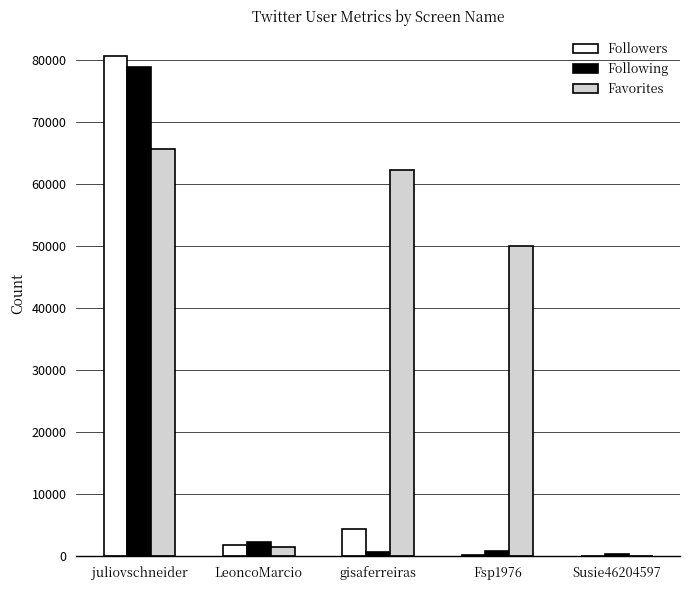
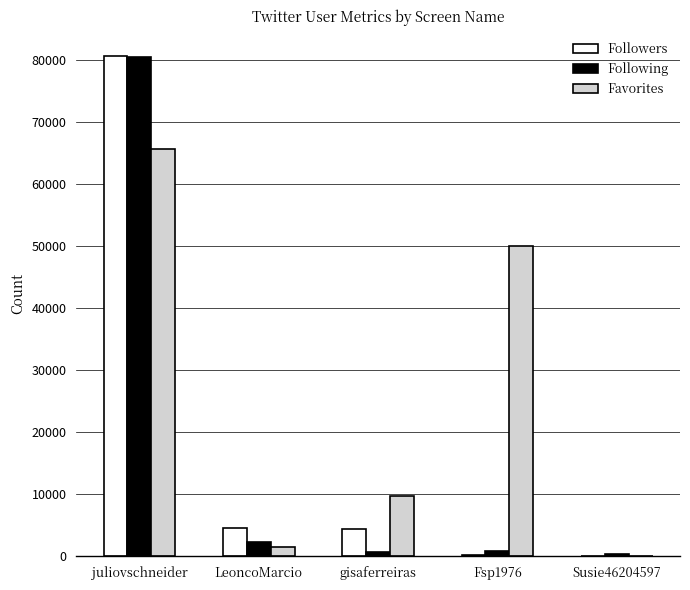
Following, juliovschneider: 79000 -> 80000
Followers, LeoncoMarcio: 2000 -> 5000
Favorites, gisaferreiras: 62000 -> 10000
